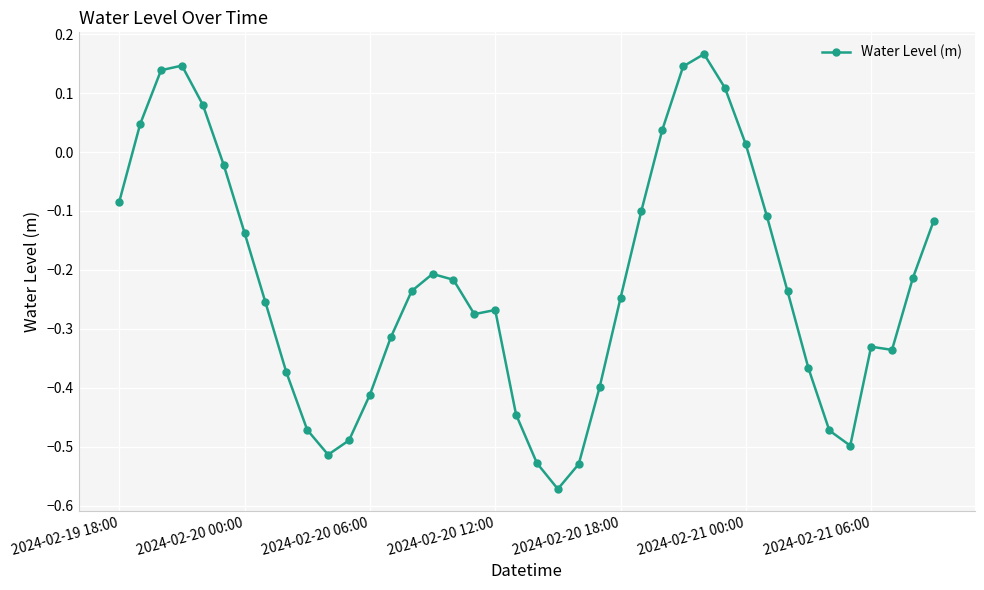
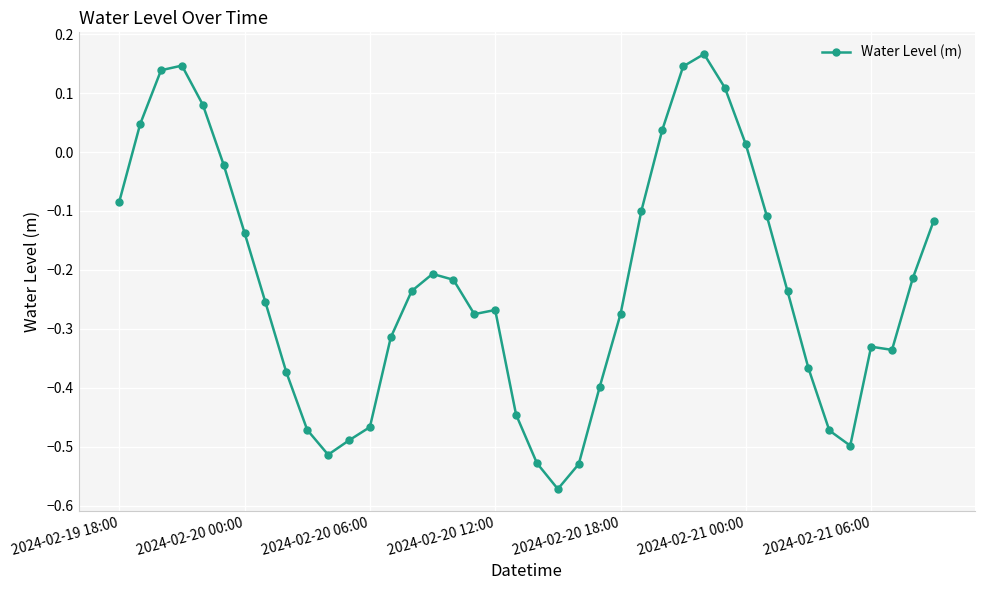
2024-02-20 06:00: -0.41 -> -0.47
2024-02-20 18:00: -0.25 -> -0.27
